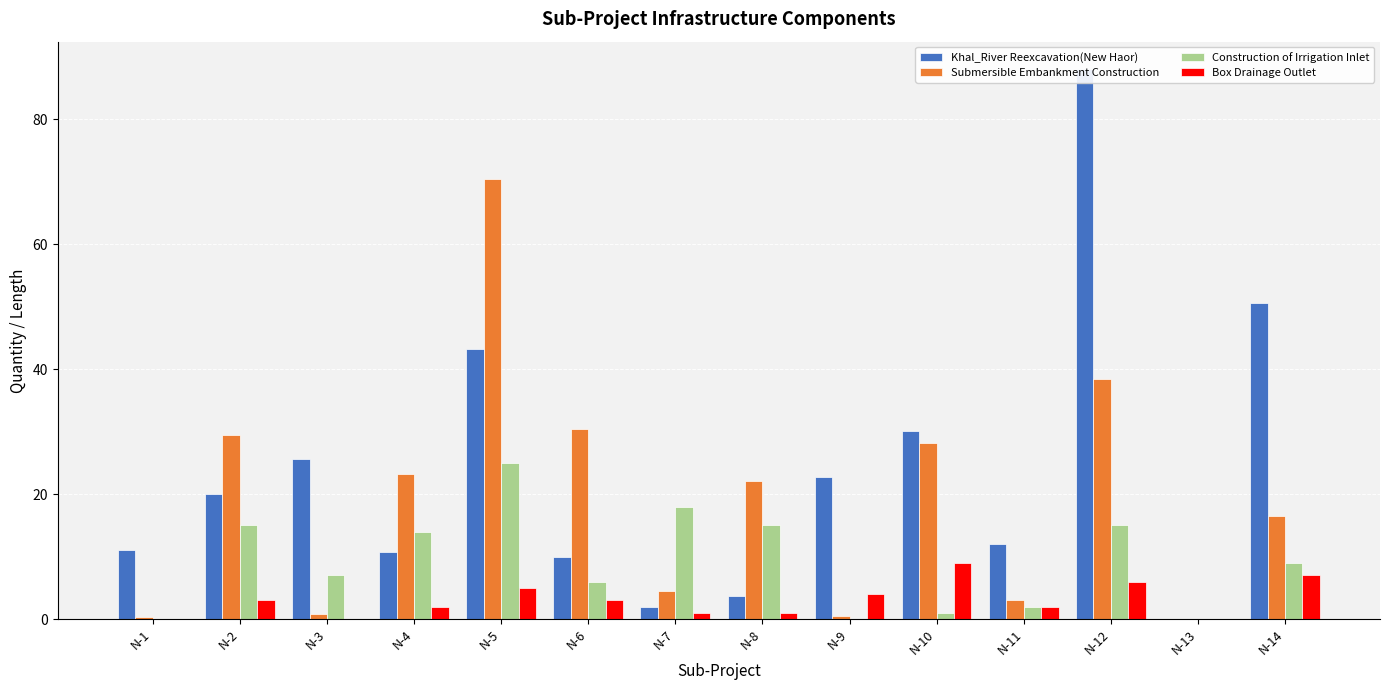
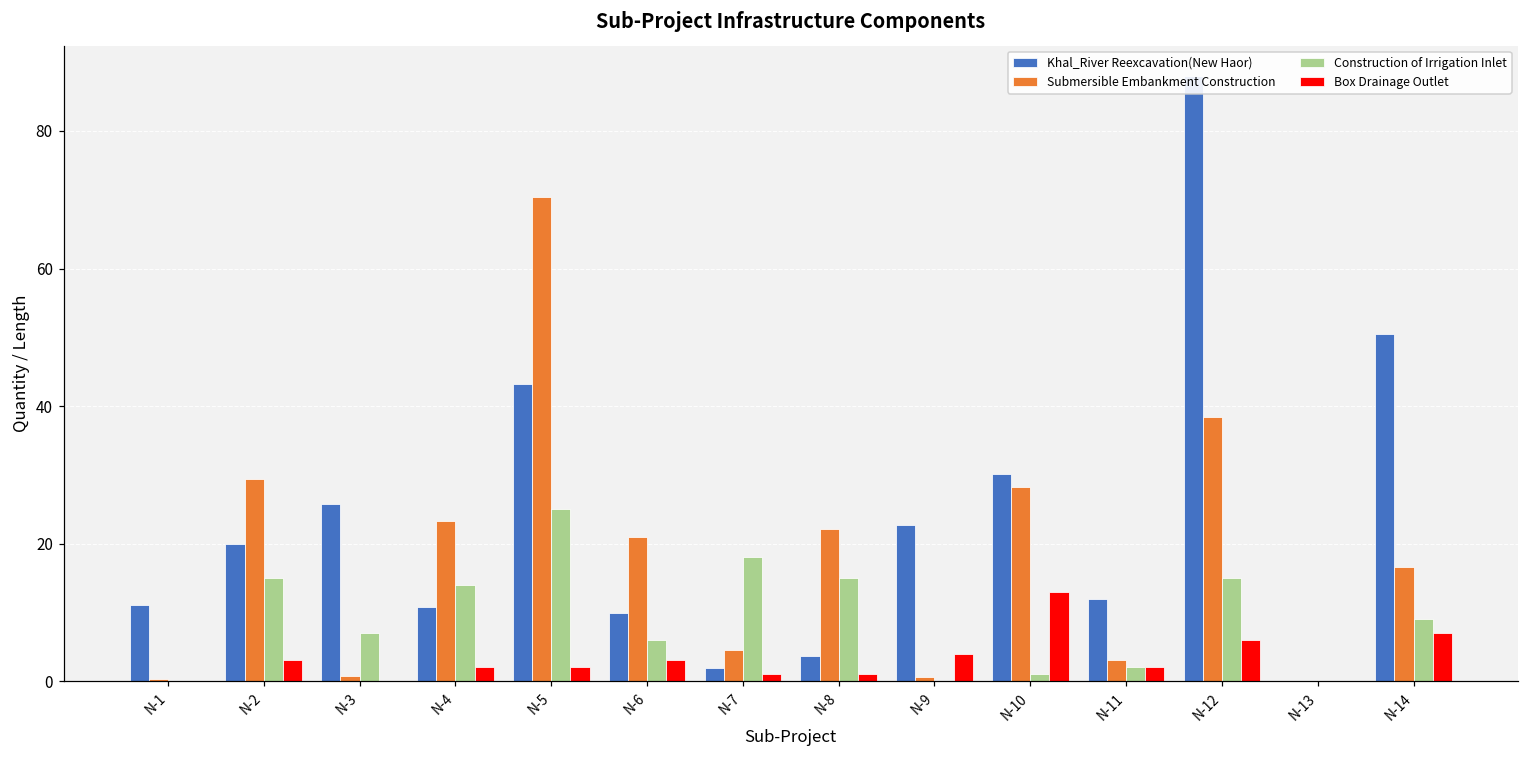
Box Drainage Outlet, N-5: 5 -> 2
Submersible Embankment Construction, N-6: 30 -> 21
Box Drainage Outlet, N-10: 9 -> 13
